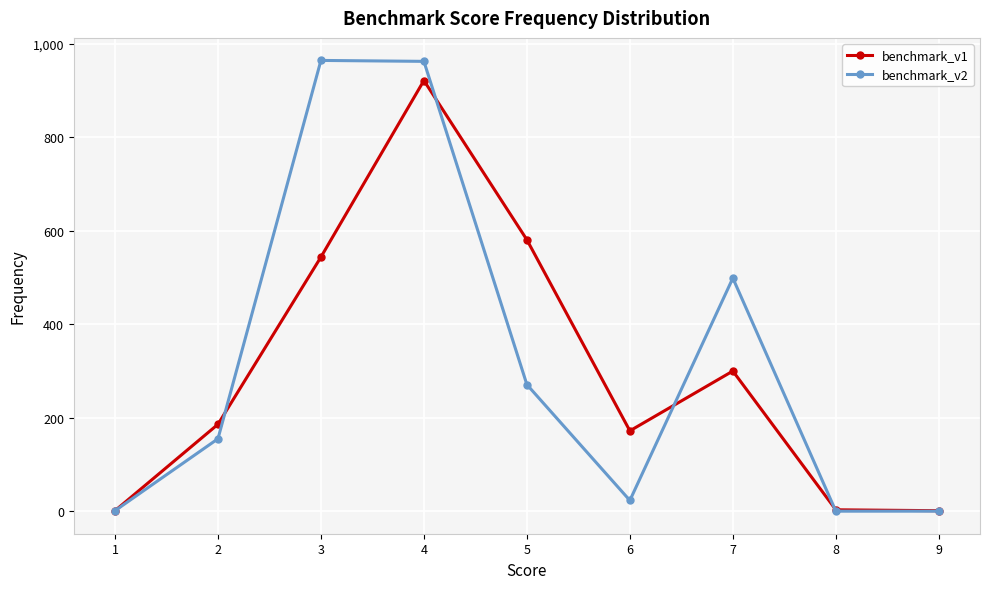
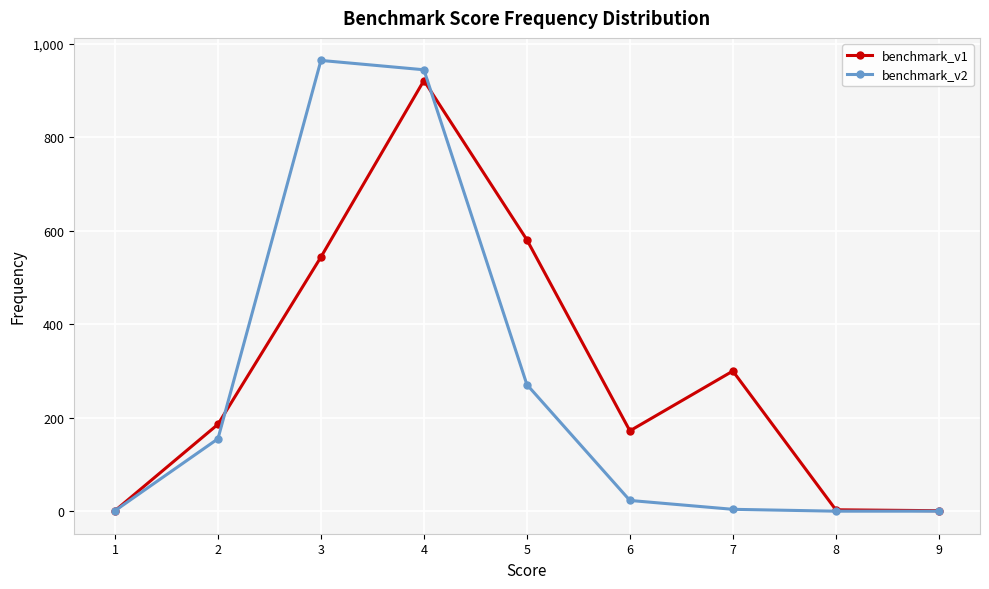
benchmark_v2, 4: 960 -> 950
benchmark_v2, 7: 500 -> 0
